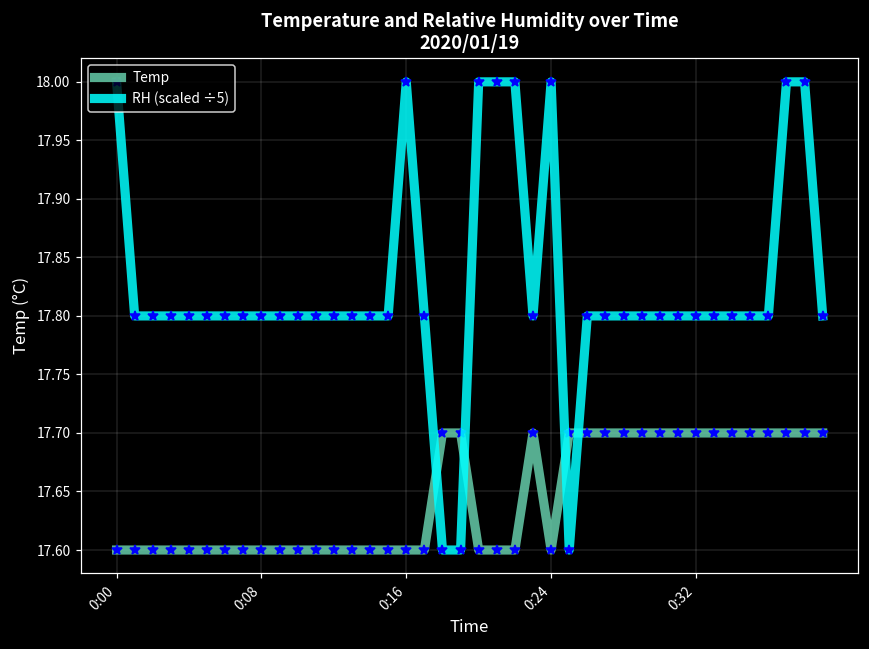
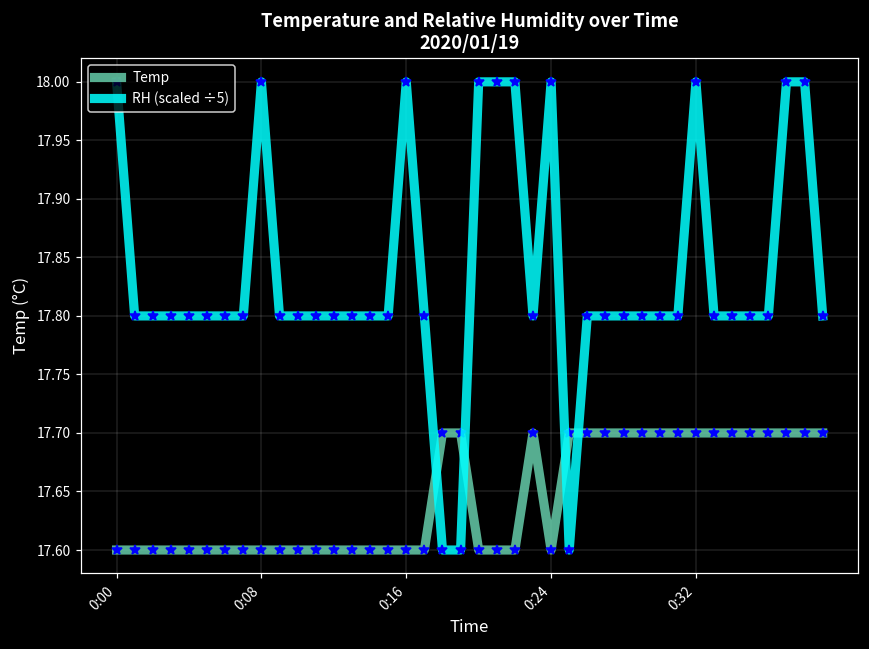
RH (scaled ÷5), 0:08: 17.800 -> 18.000
RH (scaled ÷5), 0:32: 17.800 -> 18.000
